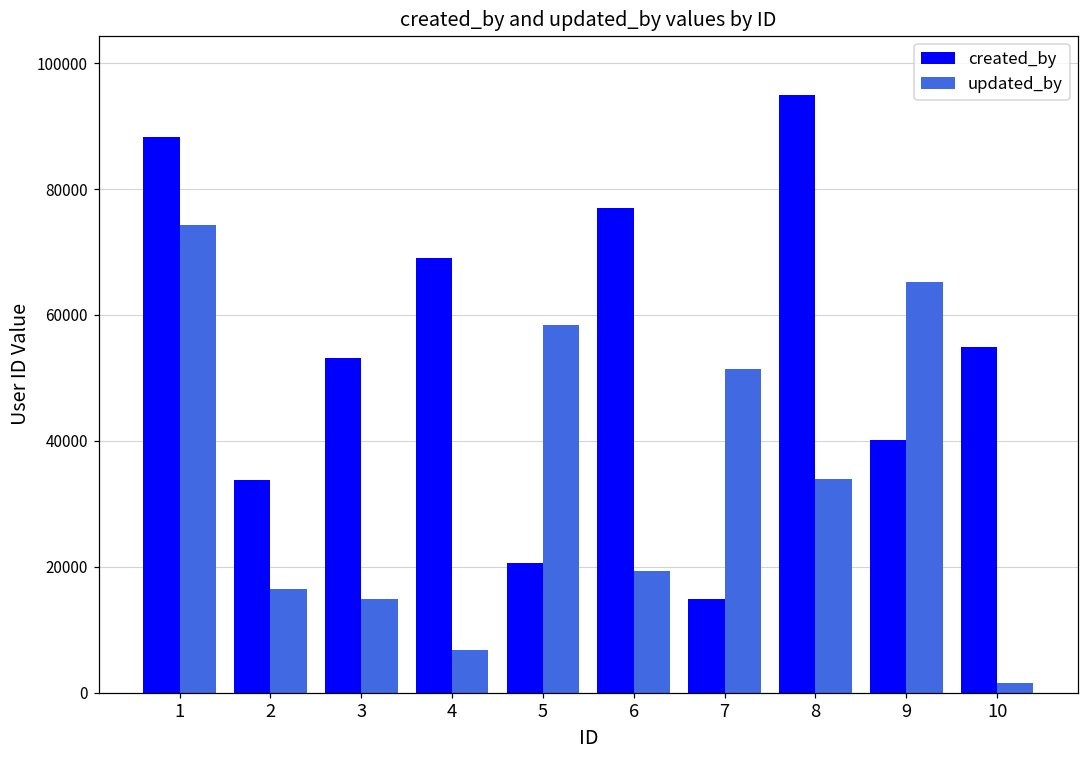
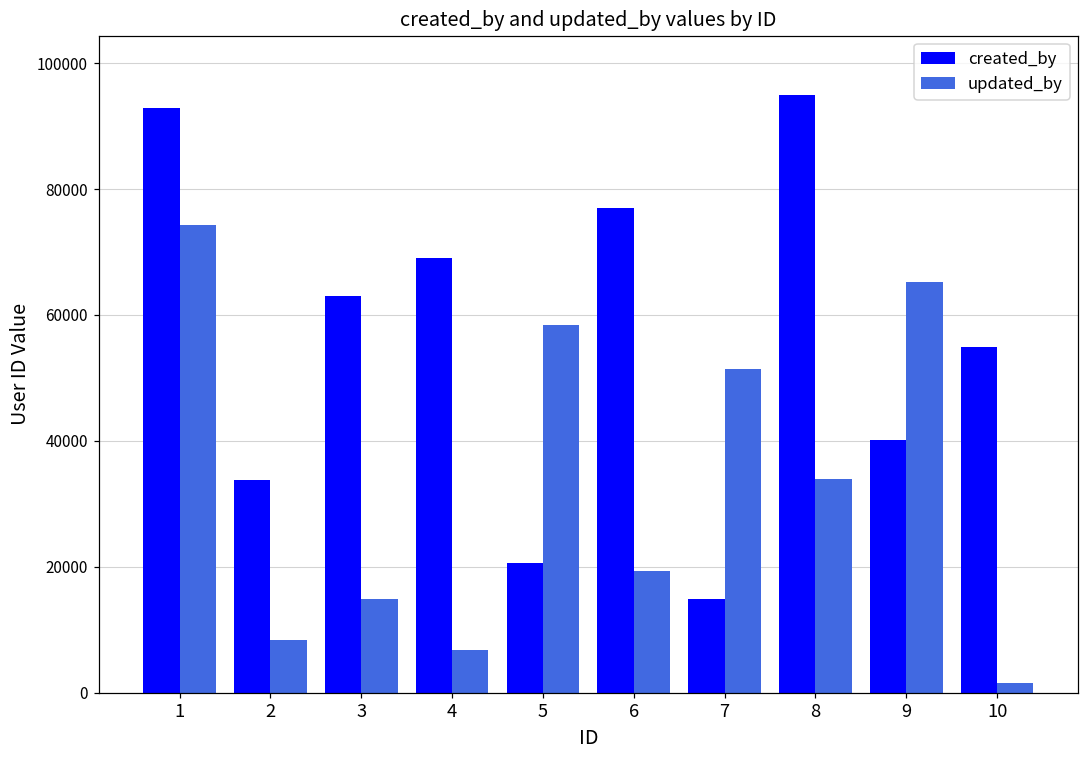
created_by, 1: 88000 -> 93000
updated_by, 2: 16000 -> 8000
created_by, 3: 53000 -> 63000
